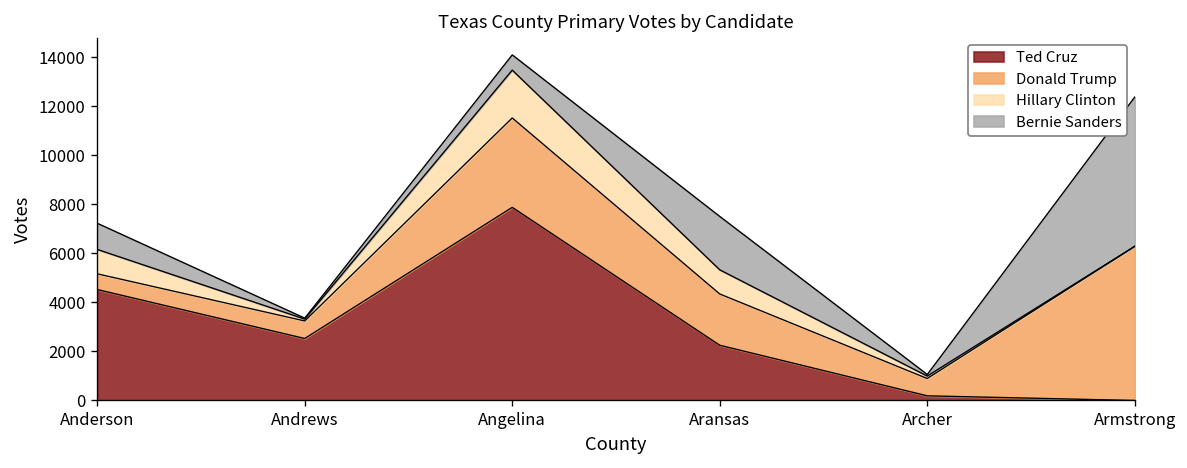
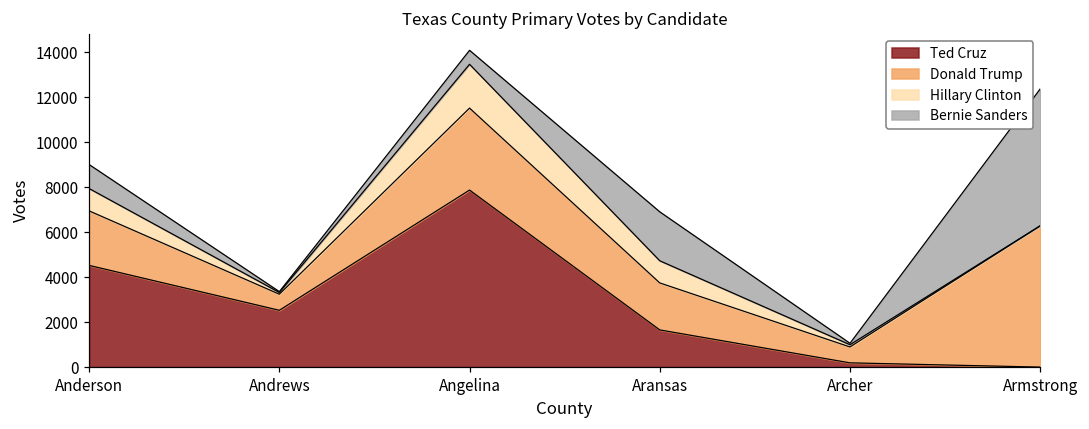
Donald Trump, Anderson: 600 -> 2400
Ted Cruz, Aransas: 2300 -> 1700
